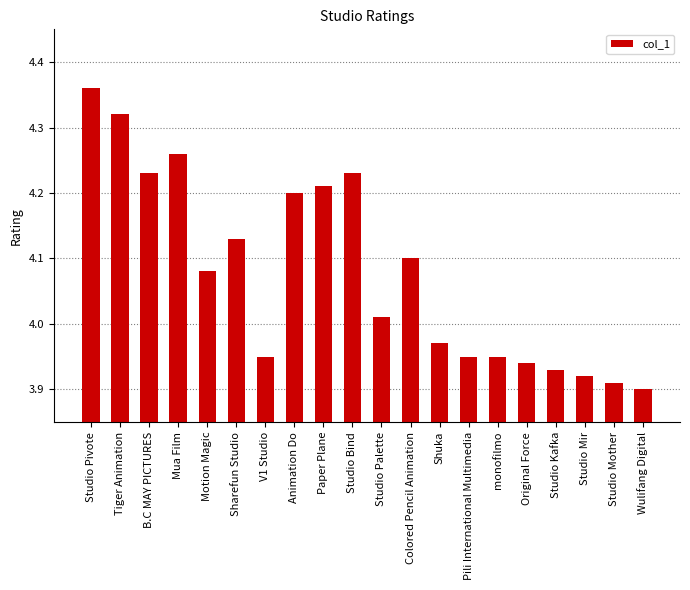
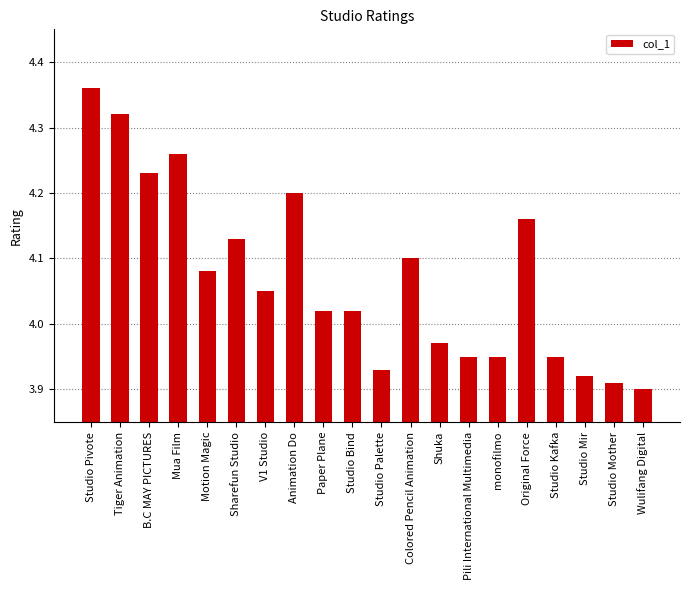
V1 Studio: 3.95 -> 4.05
Paper Plane: 4.21 -> 4.02
Studio Bind: 4.23 -> 4.02
Studio Palette: 4.01 -> 3.93
Original Force: 3.94 -> 4.16
Studio Kafka: 3.93 -> 3.95
